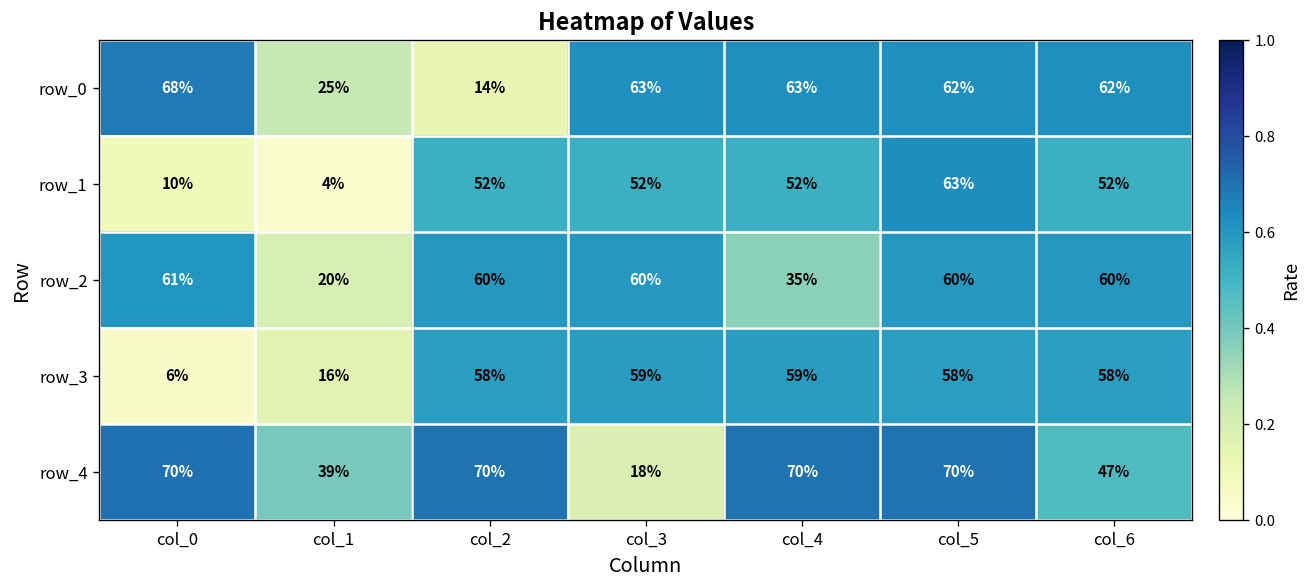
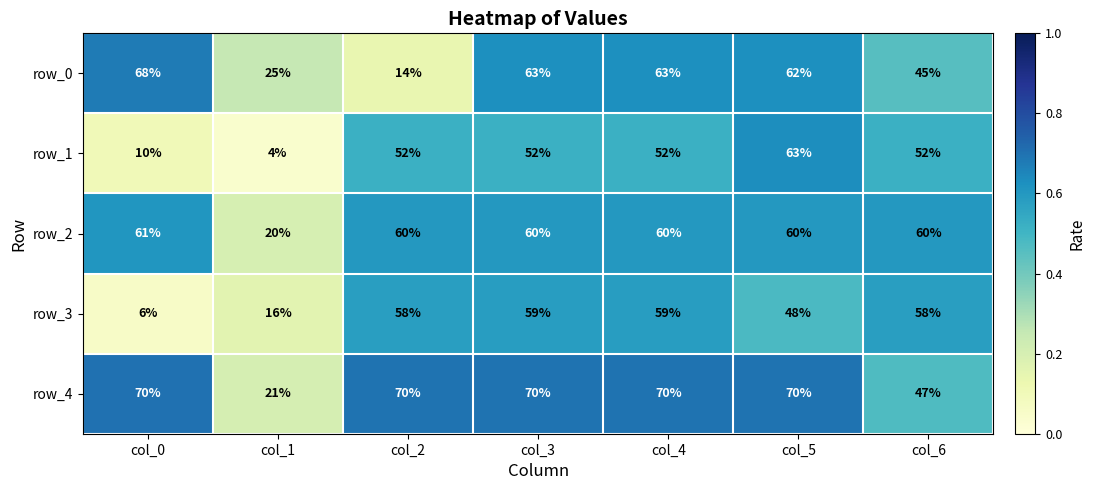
row_0, col_6: 62% -> 45%
row_2, col_4: 35% -> 60%
row_3, col_5: 58% -> 48%
row_4, col_1: 39% -> 21%
row_4, col_3: 18% -> 70%
